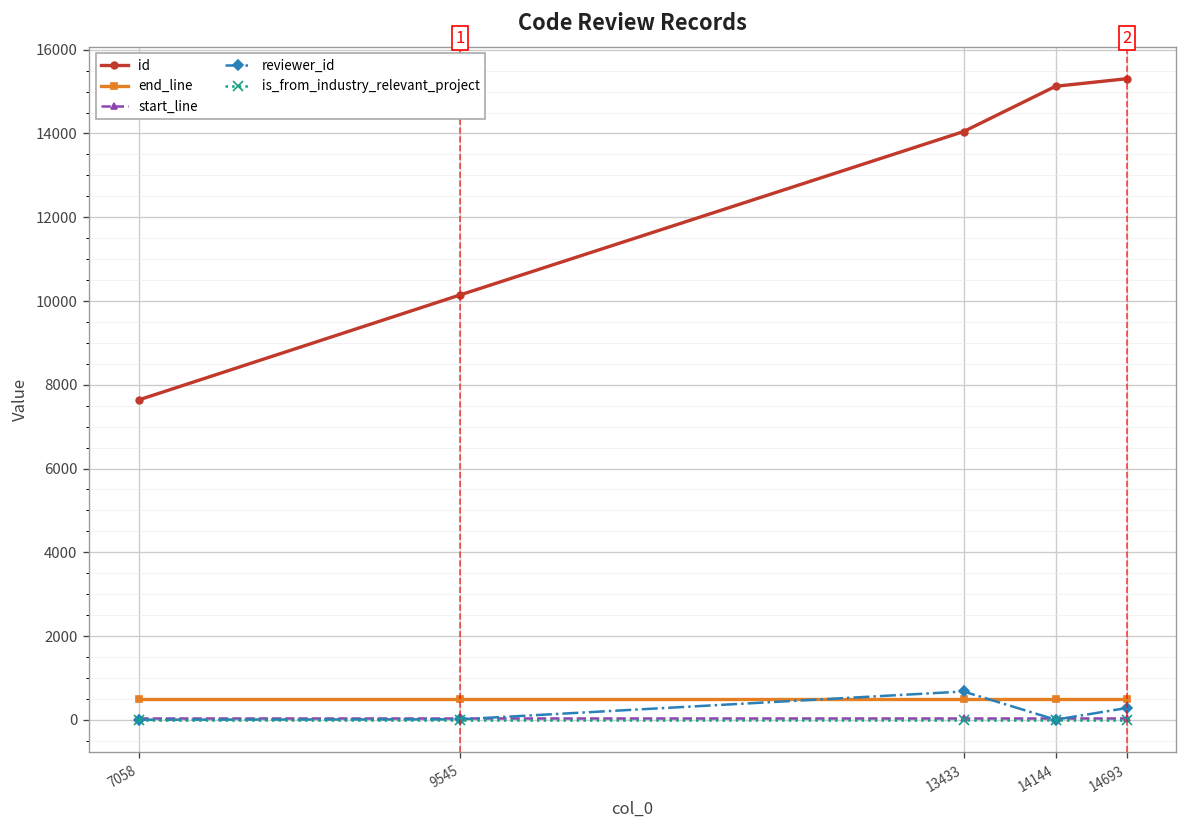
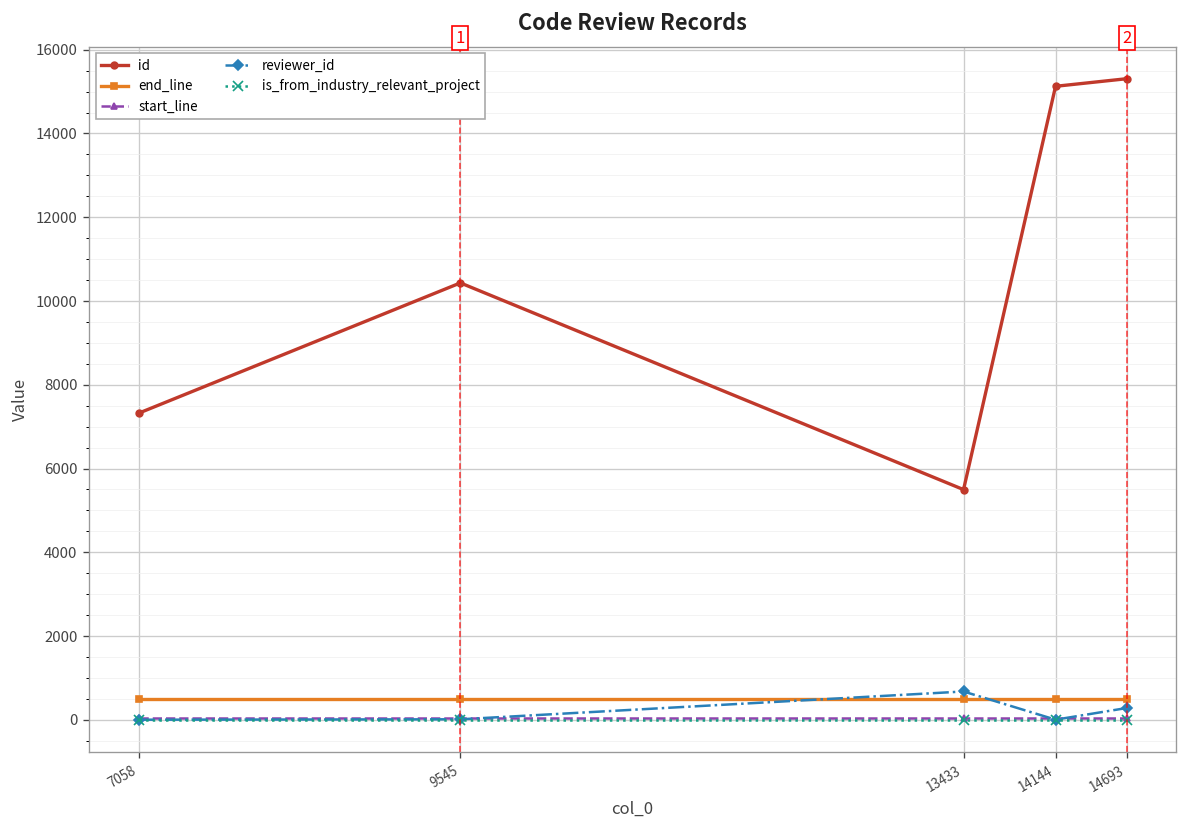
id, 7058: 7600 -> 7300
id, 9545: 10100 -> 10400
id, 13433: 14000 -> 5500
